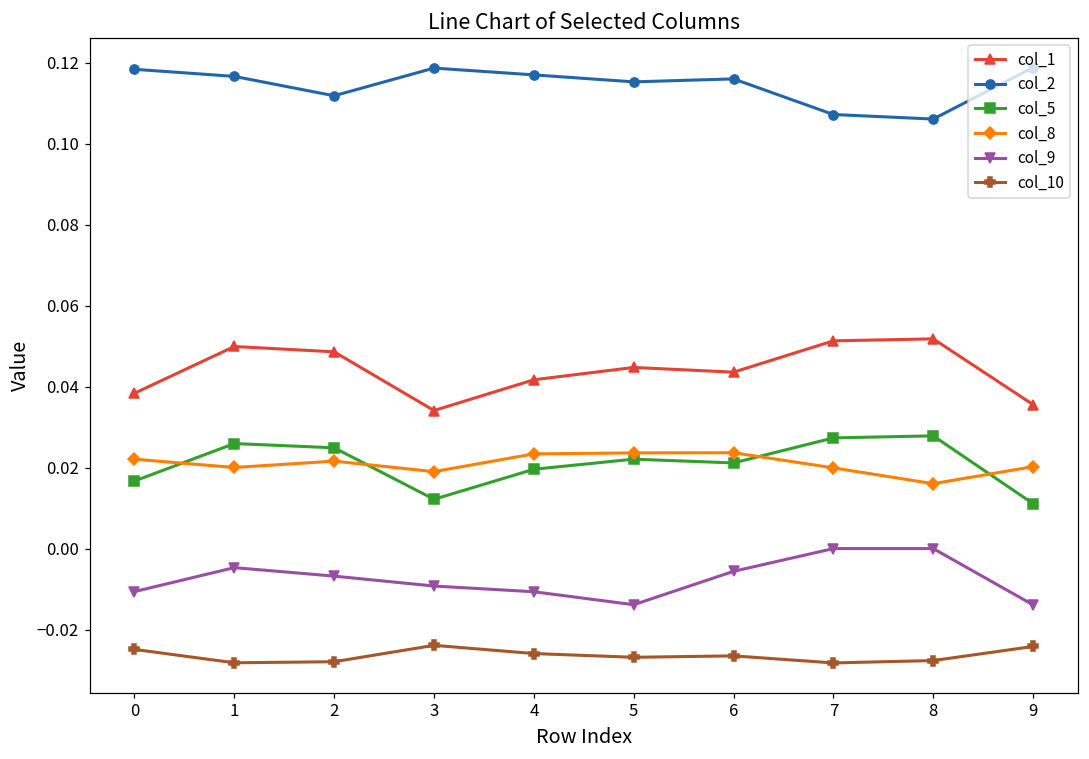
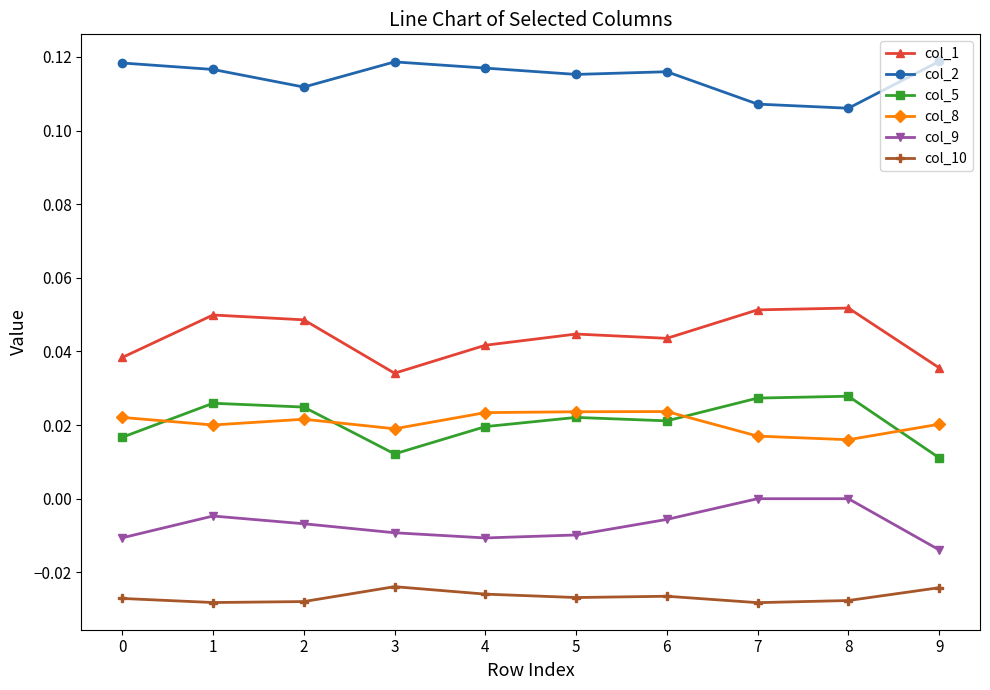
col_10, 0: -0.025 -> -0.027
col_9, 5: -0.014 -> -0.010
col_8, 7: 0.020 -> 0.017
